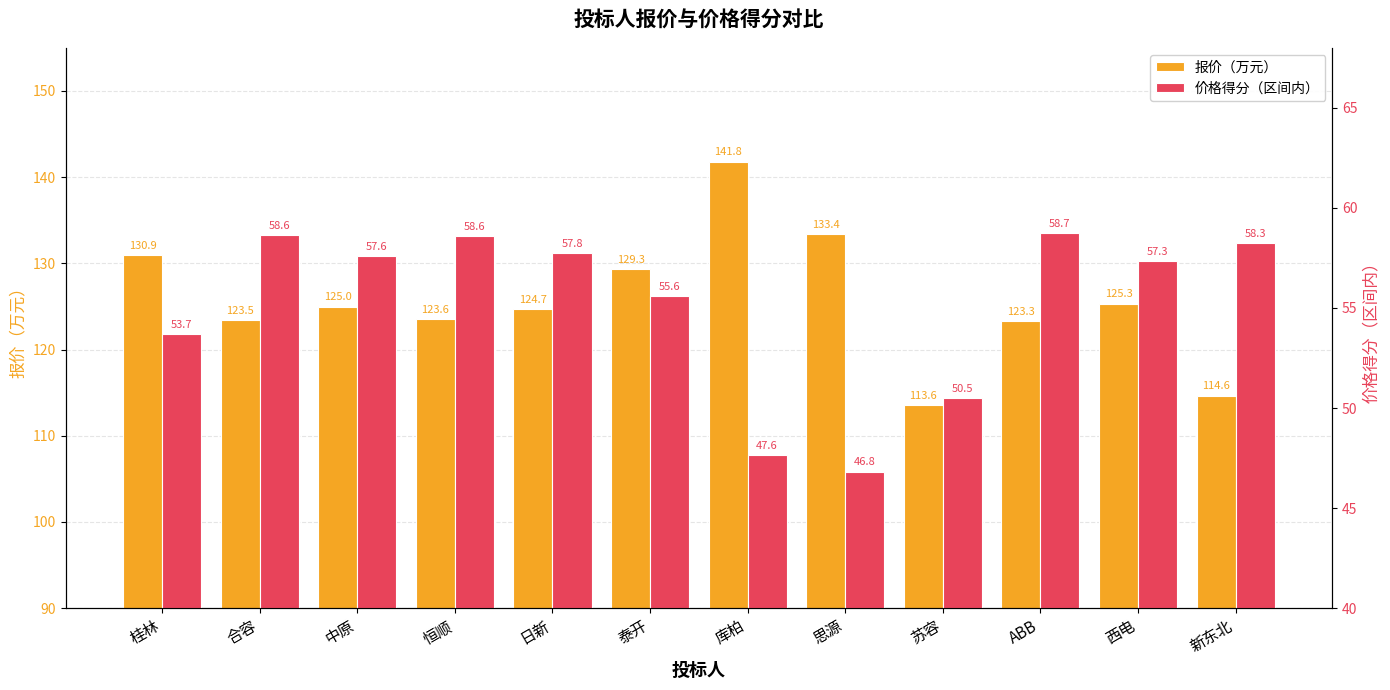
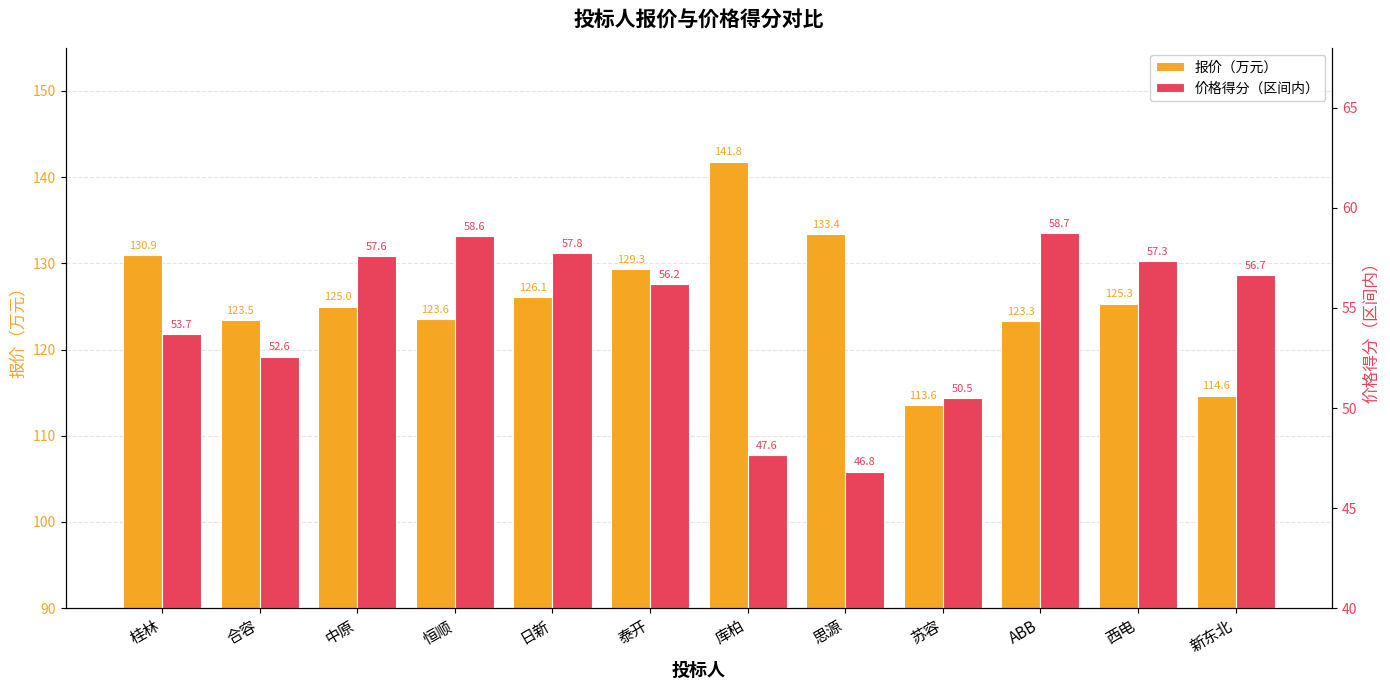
报价（万元）, 日新: 124.7 -> 126.1
价格得分（区间内）, 合容: 58.6 -> 52.6
价格得分（区间内）, 泰开: 55.6 -> 56.2
价格得分（区间内）, 新东北: 58.3 -> 56.7
